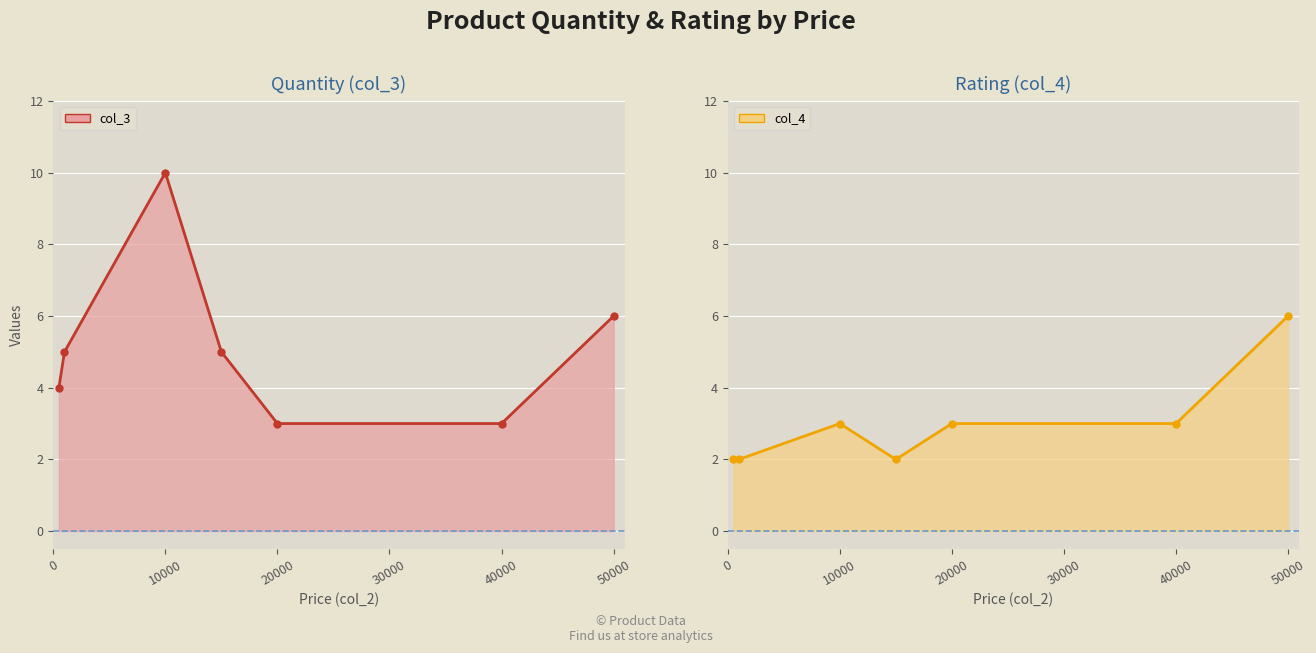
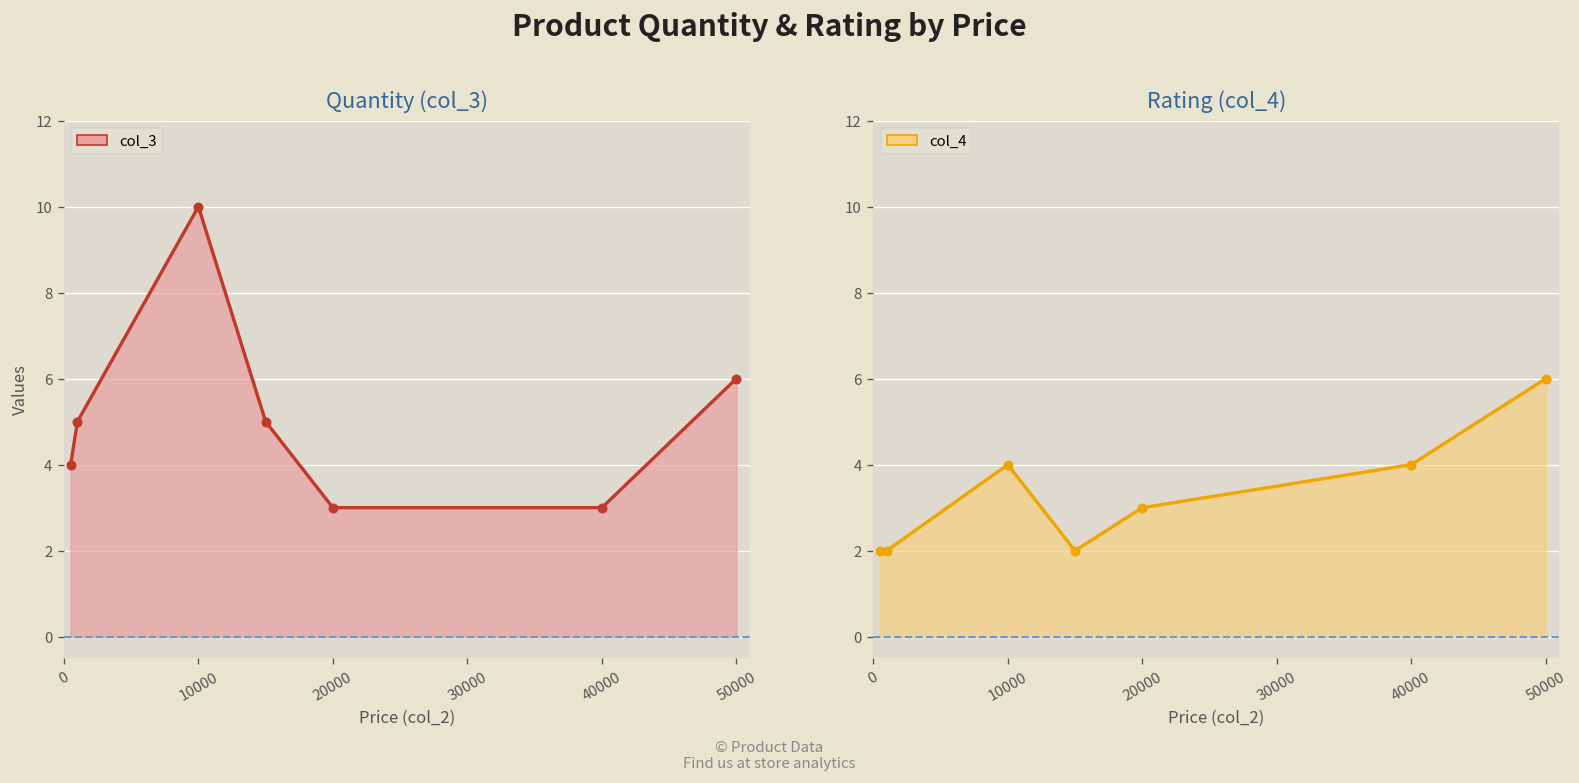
Rating (col_4), 10000: 3 -> 4
Rating (col_4), 40000: 3 -> 4
